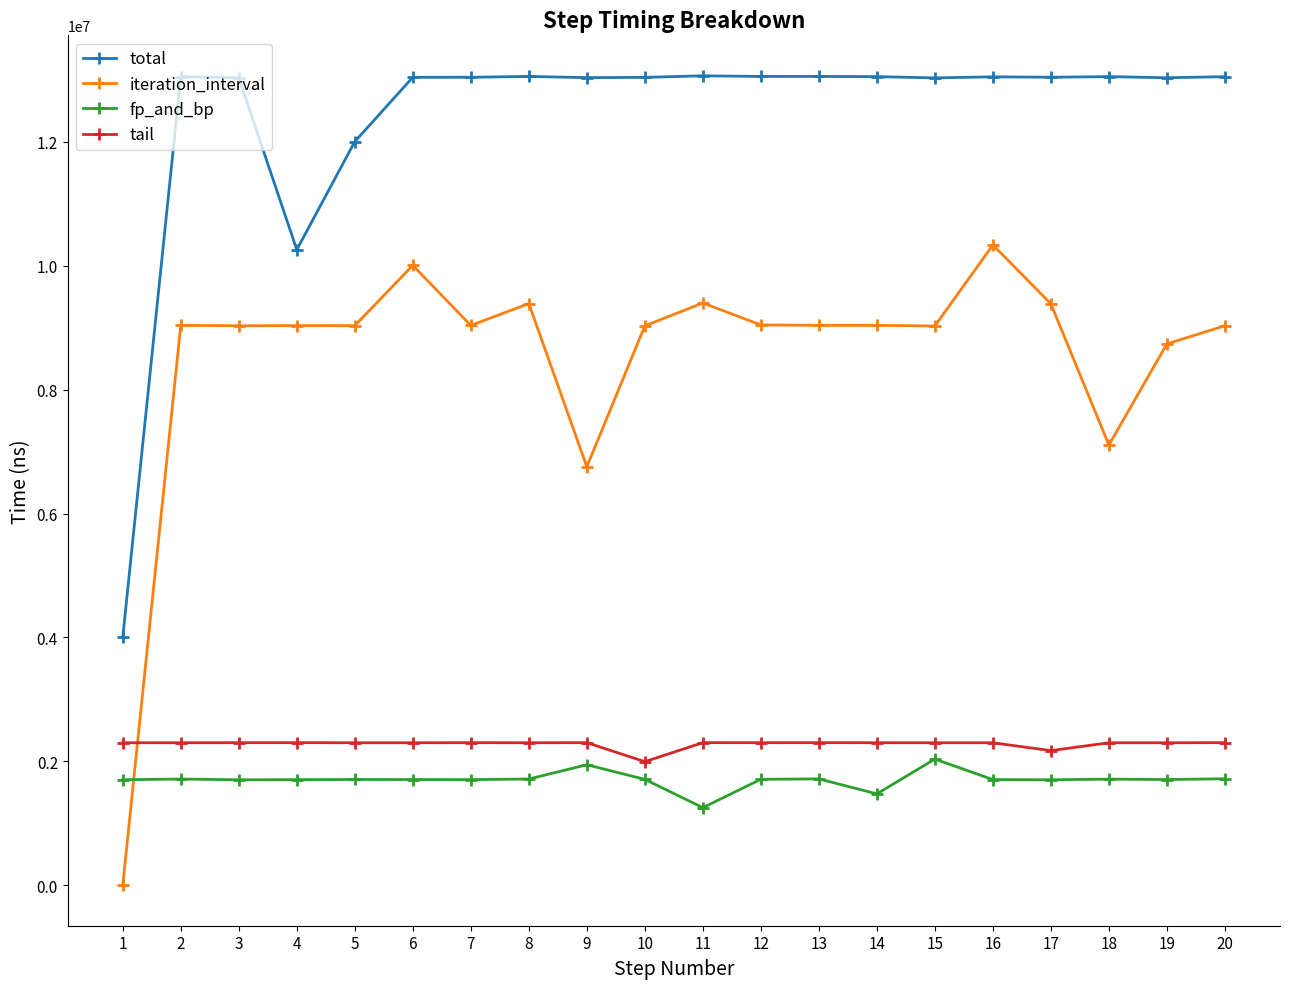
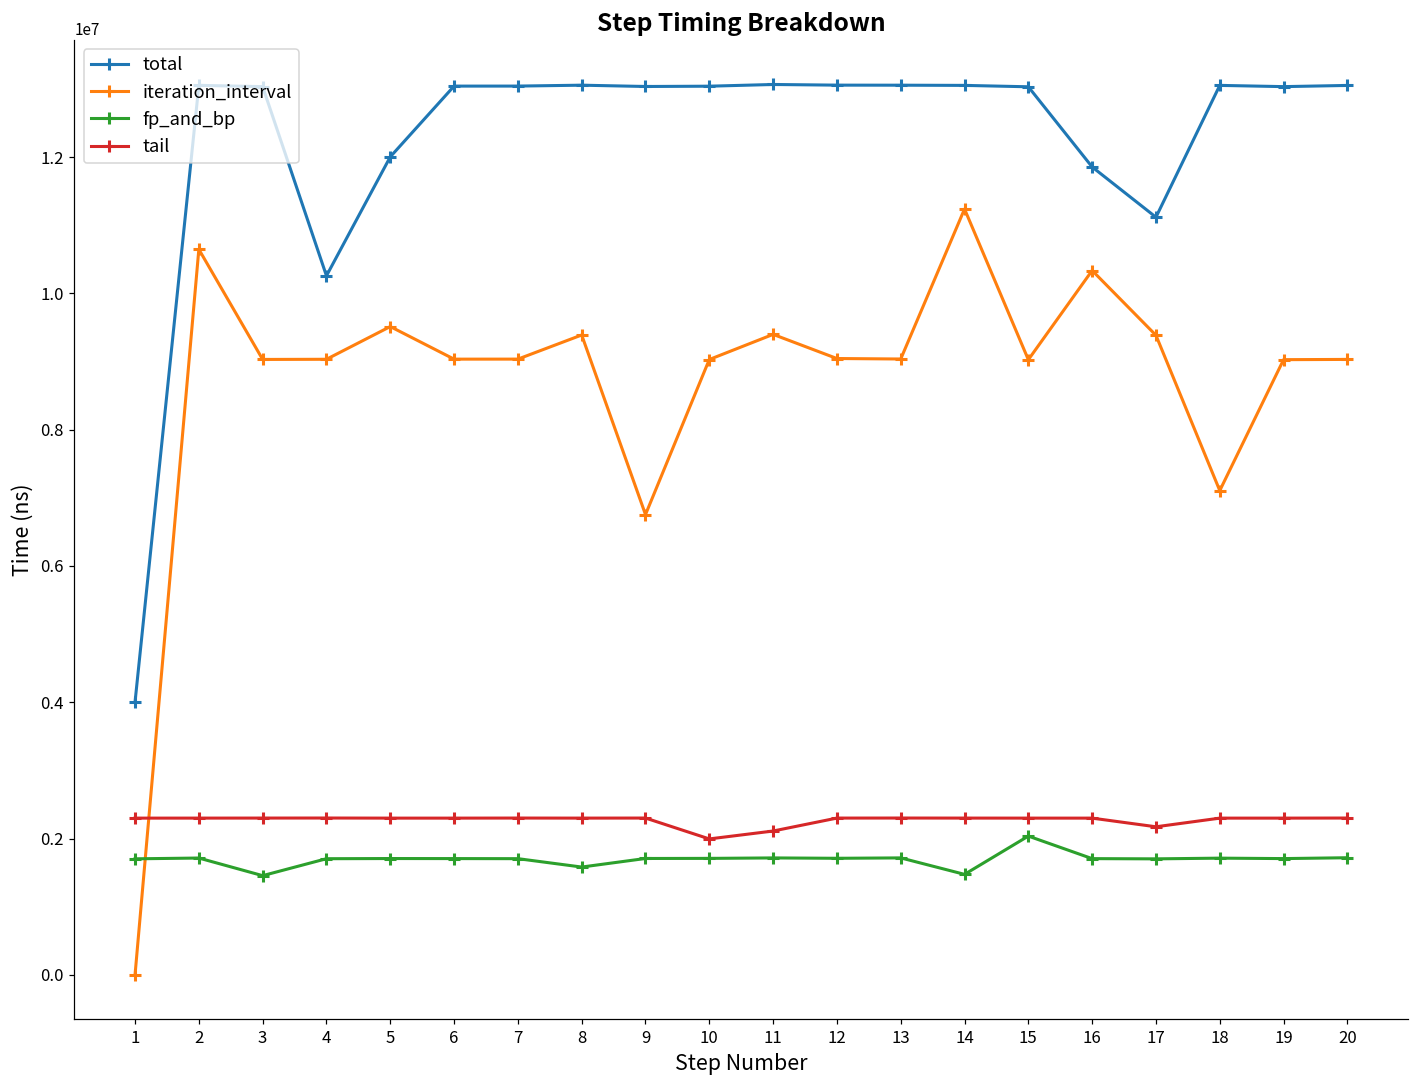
iteration_interval, 2: 9000000 -> 10600000
fp_and_bp, 3: 1700000 -> 1500000
iteration_interval, 5: 9000000 -> 9500000
iteration_interval, 6: 10000000 -> 9000000
fp_and_bp, 8: 1700000 -> 1600000
fp_and_bp, 9: 1900000 -> 1700000
fp_and_bp, 11: 1300000 -> 1700000
tail, 11: 2300000 -> 2100000
iteration_interval, 14: 9000000 -> 11200000
total, 16: 13000000 -> 11900000
total, 17: 13000000 -> 11100000
iteration_interval, 19: 8700000 -> 9000000
